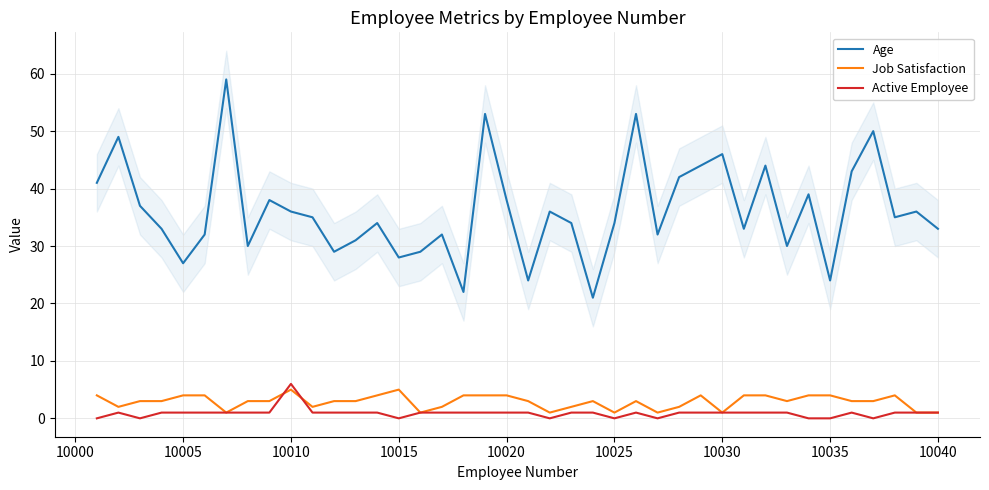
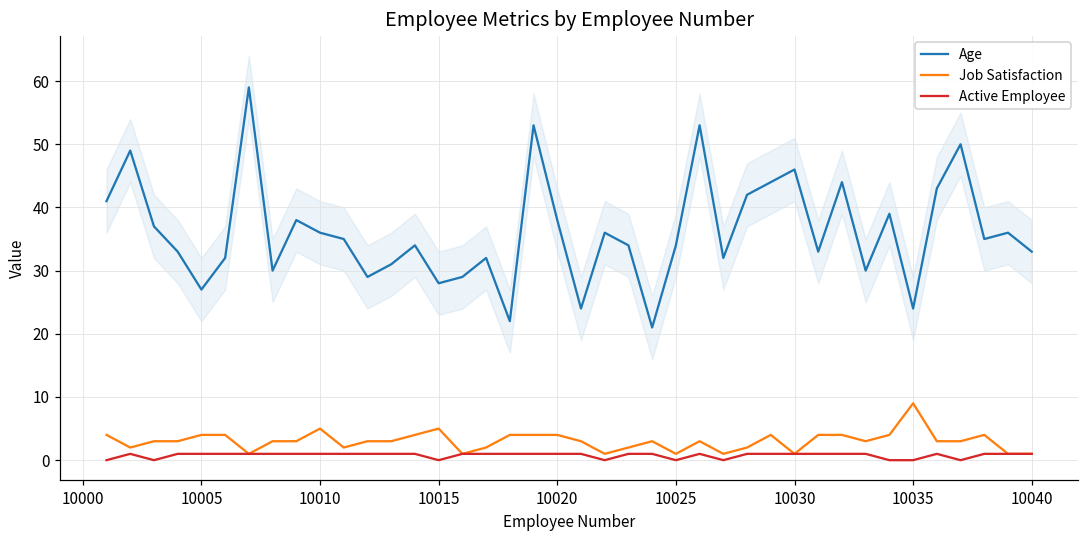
Active Employee, 10010: 6 -> 1
Job Satisfaction, 10035: 4 -> 9
